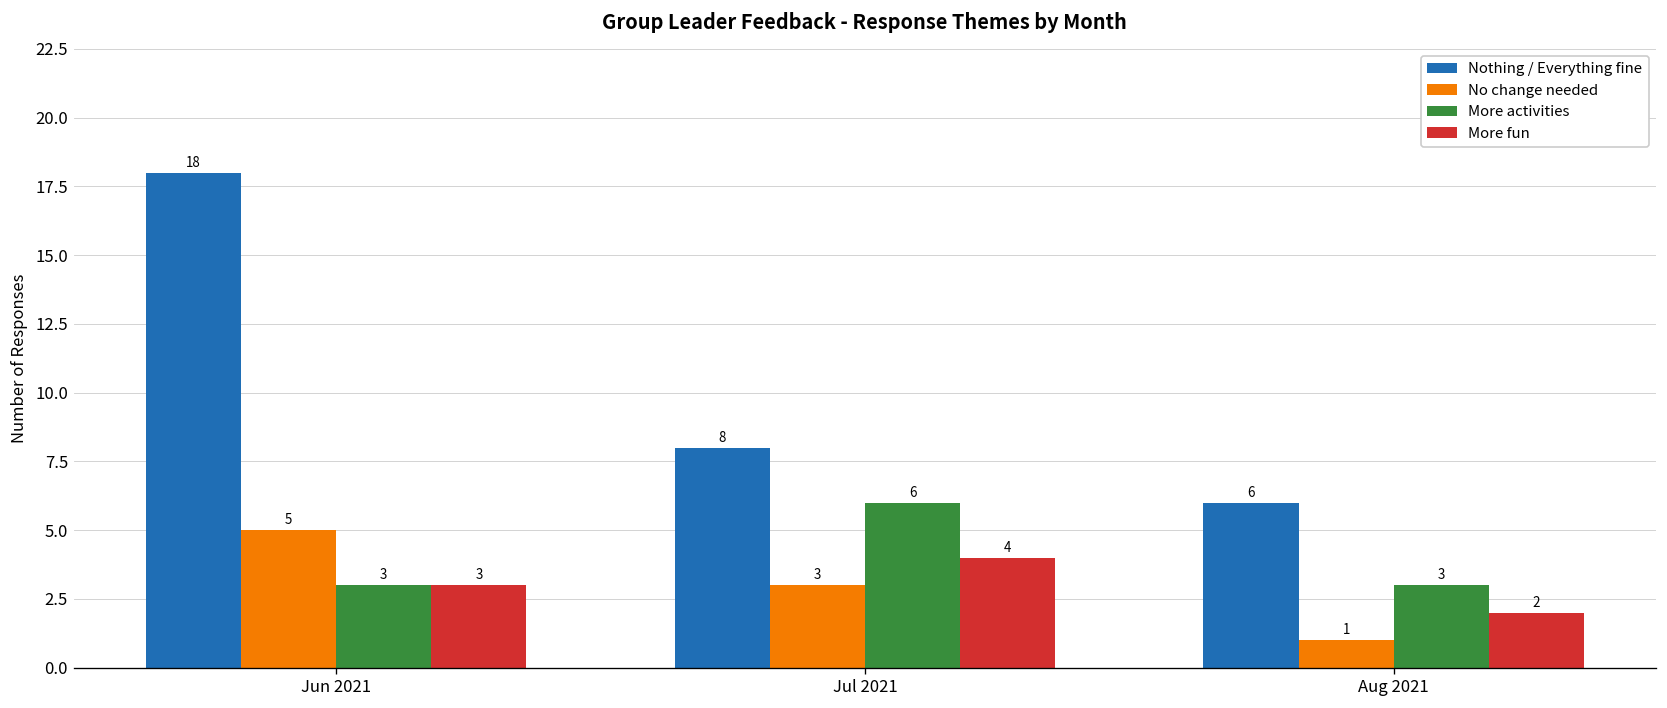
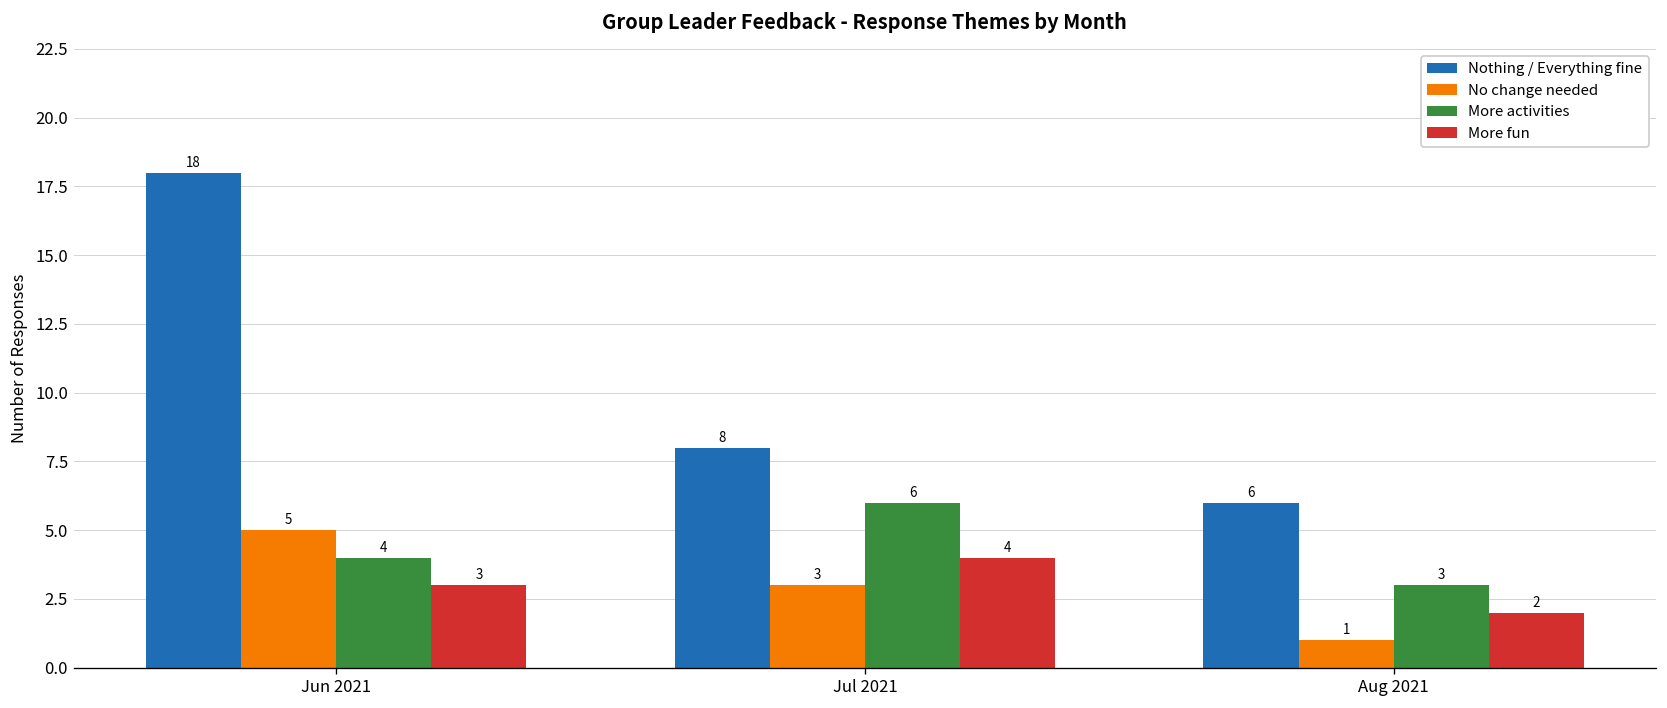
More activities, Jun 2021: 3 -> 4
